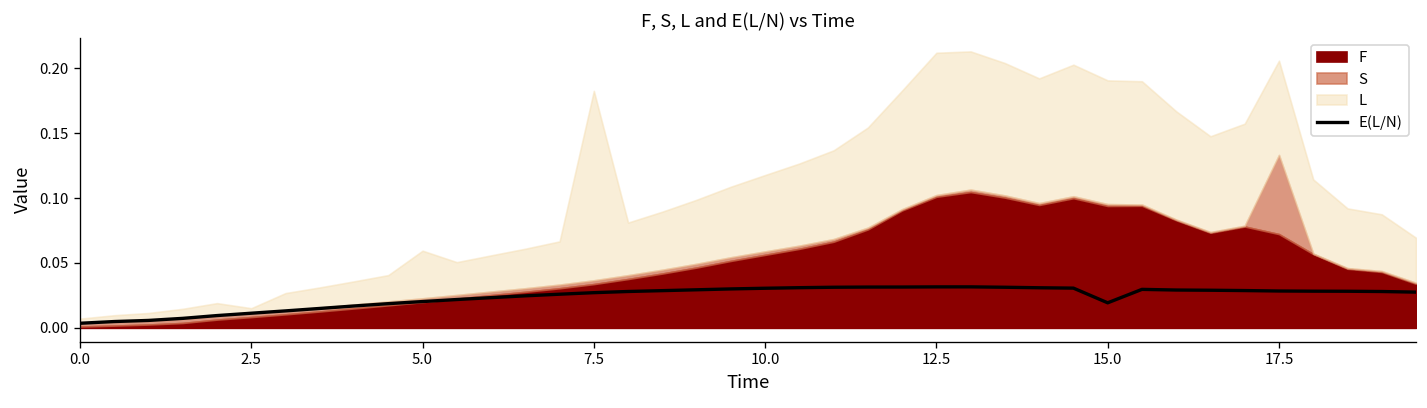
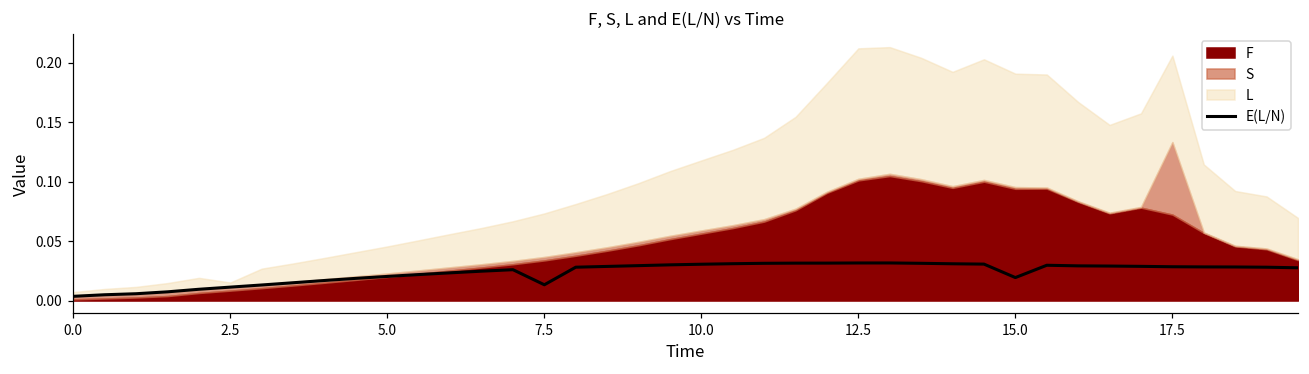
L, 5.0: 0.037 -> 0.023
E(L/N), 7.5: 0.027 -> 0.013
L, 7.5: 0.146 -> 0.037
